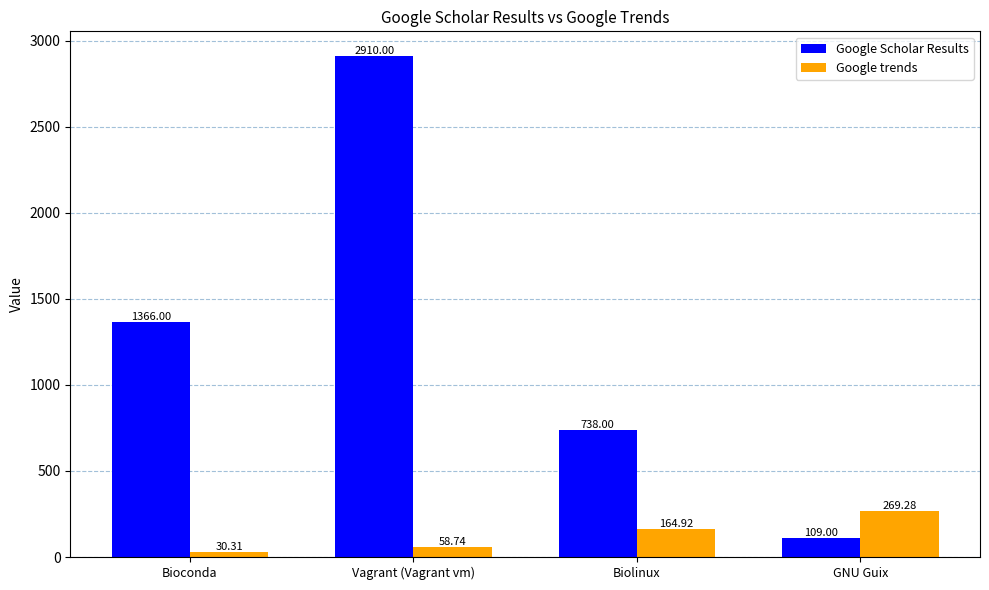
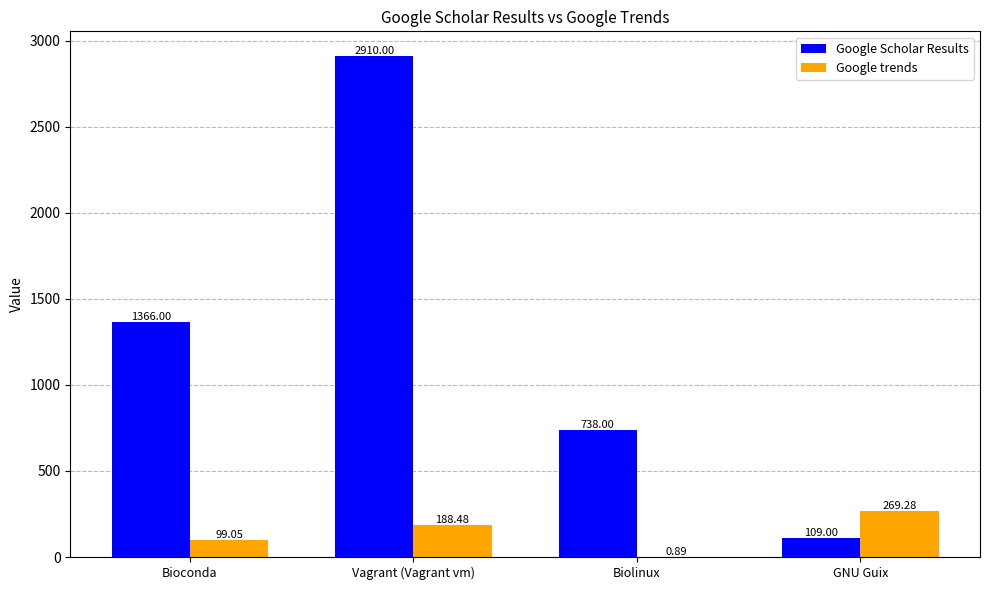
Google trends, Bioconda: 30.31 -> 99.05
Google trends, Vagrant (Vagrant vm): 58.74 -> 188.48
Google trends, Biolinux: 164.92 -> 0.89
